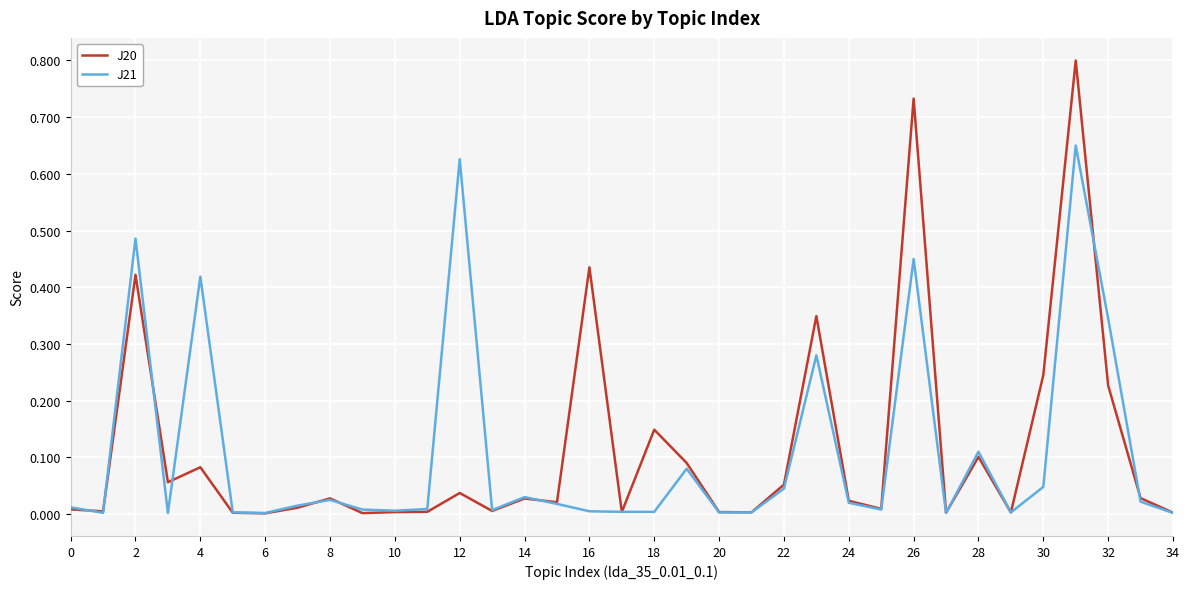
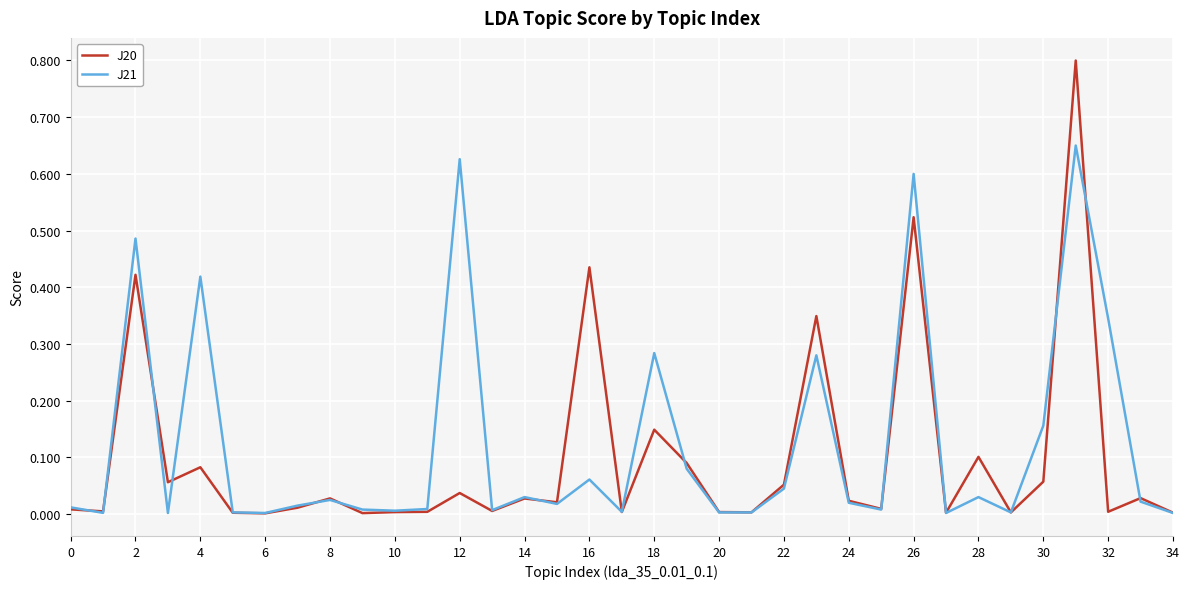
J21, 16: 0.01 -> 0.06
J21, 18: 0.00 -> 0.28
J20, 26: 0.73 -> 0.52
J21, 26: 0.45 -> 0.60
J21, 28: 0.11 -> 0.03
J20, 30: 0.25 -> 0.06
J21, 30: 0.05 -> 0.16
J20, 32: 0.23 -> 0.00
